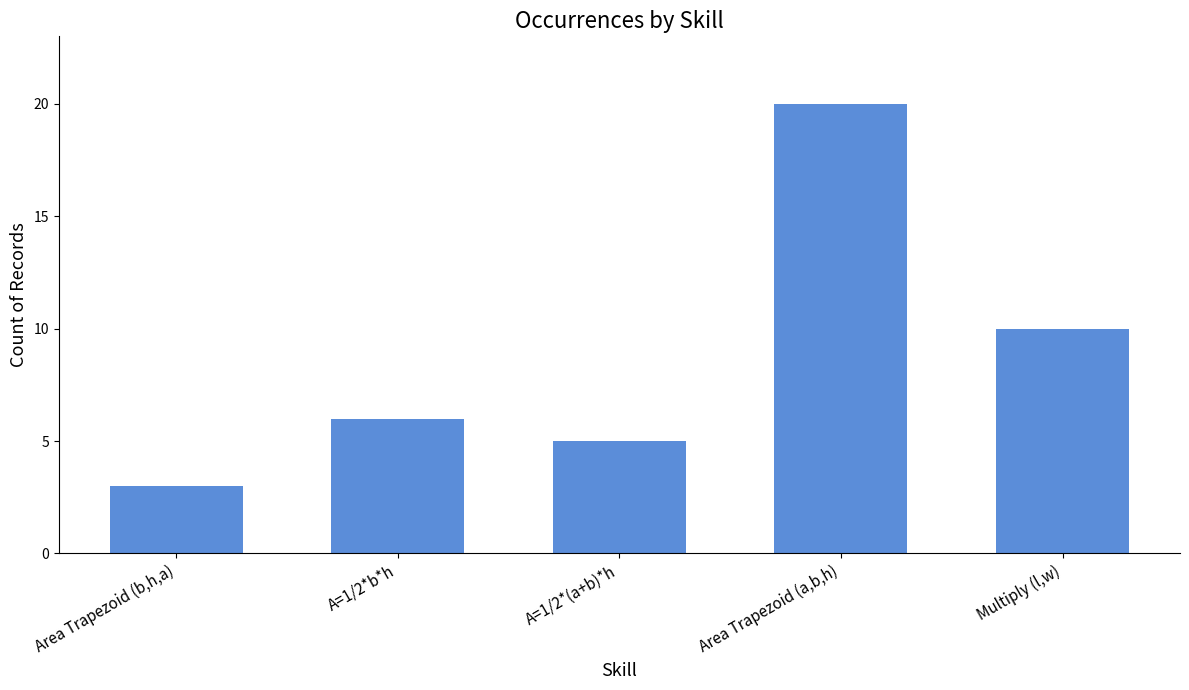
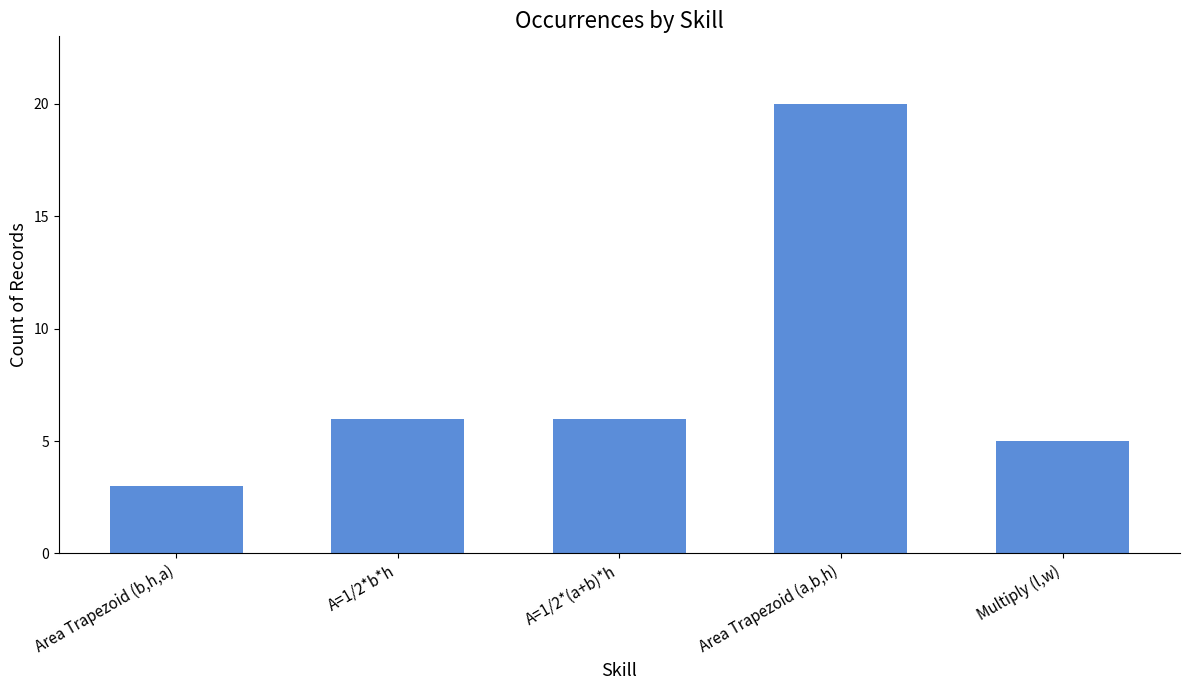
A=1/2*(a+b)*h: 5 -> 6
Multiply (l,w): 10 -> 5
